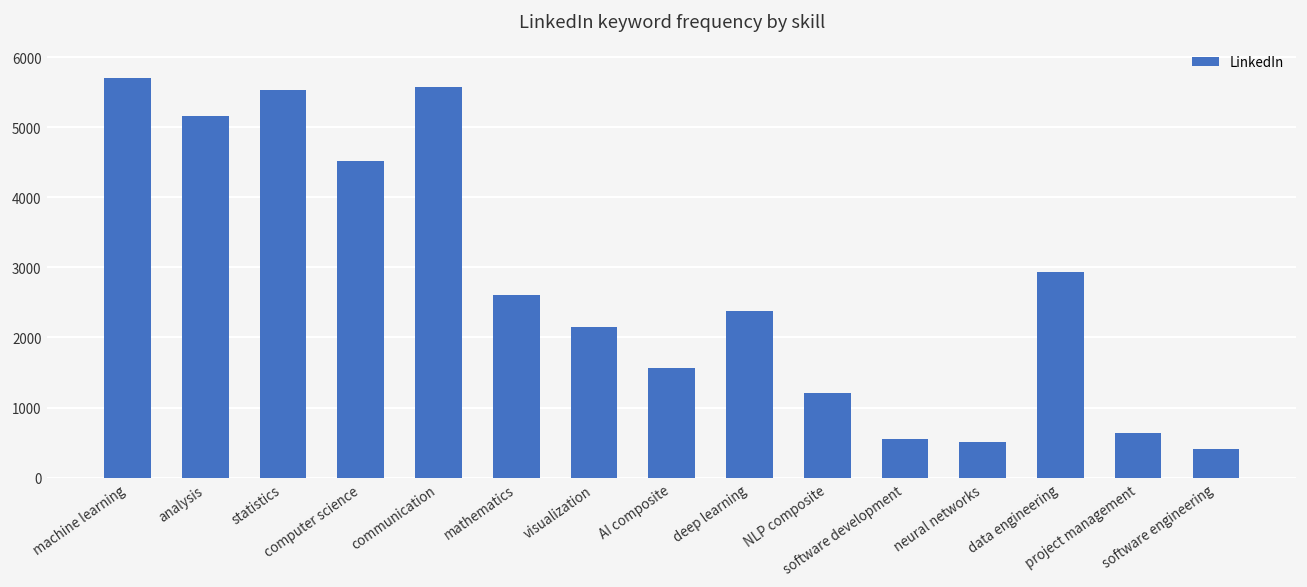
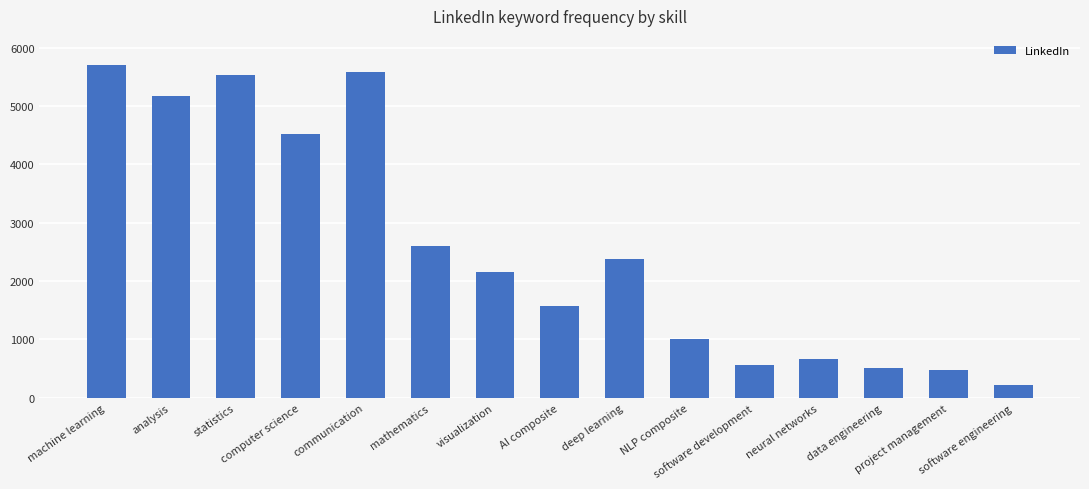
NLP composite: 1200 -> 1000
neural networks: 500 -> 700
data engineering: 2900 -> 500
project management: 600 -> 500
software engineering: 400 -> 200
